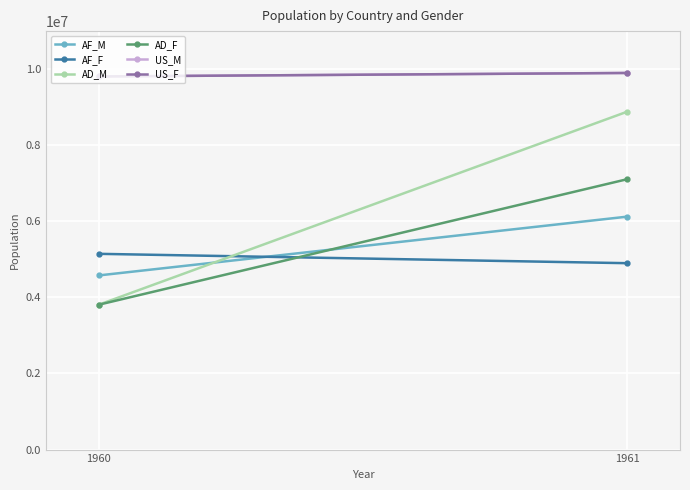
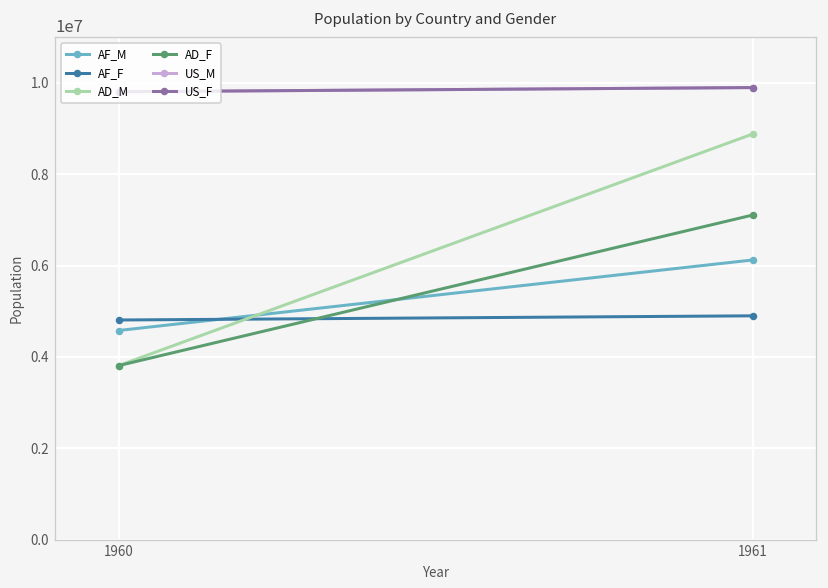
AF_F, 1960: 5100000 -> 4800000
